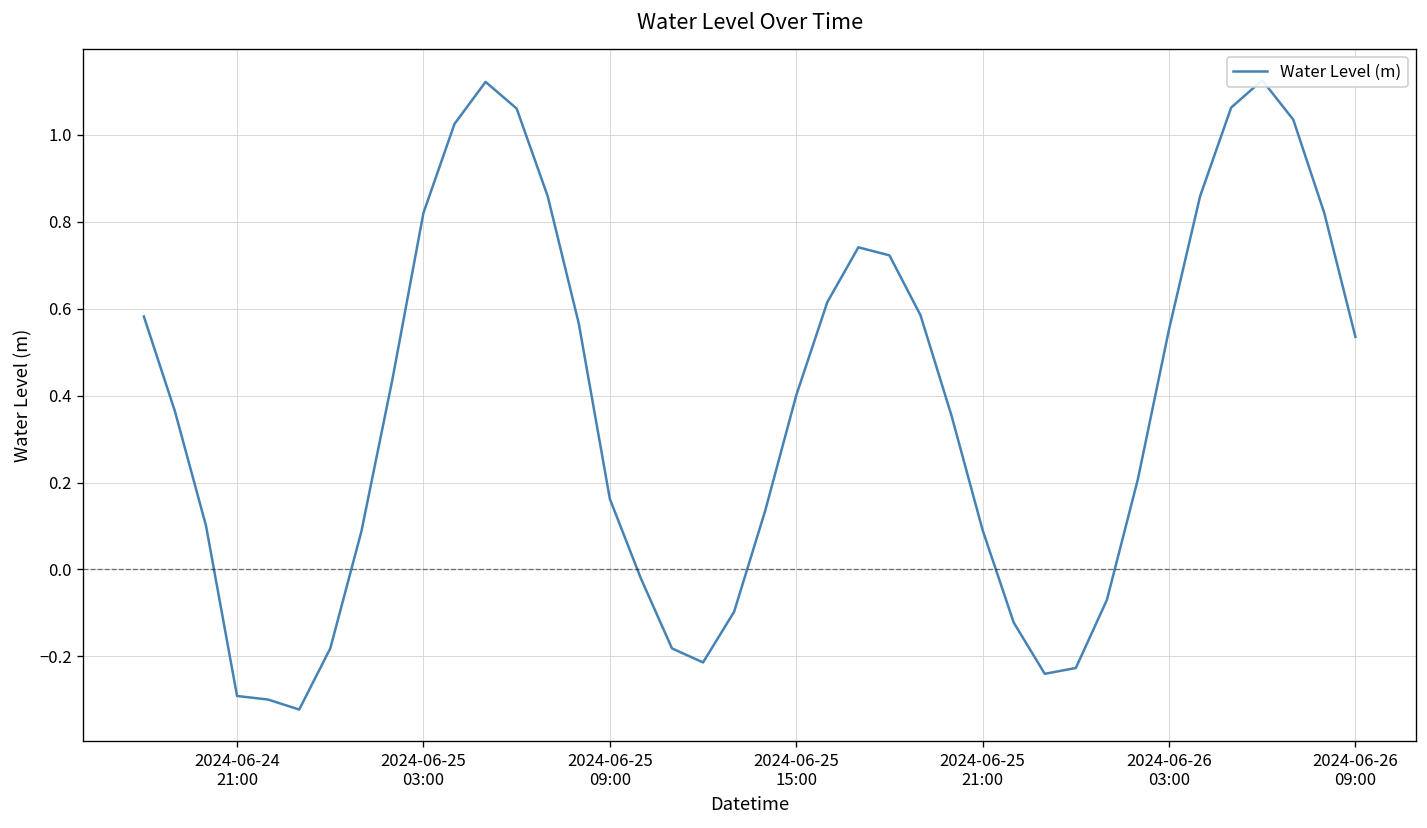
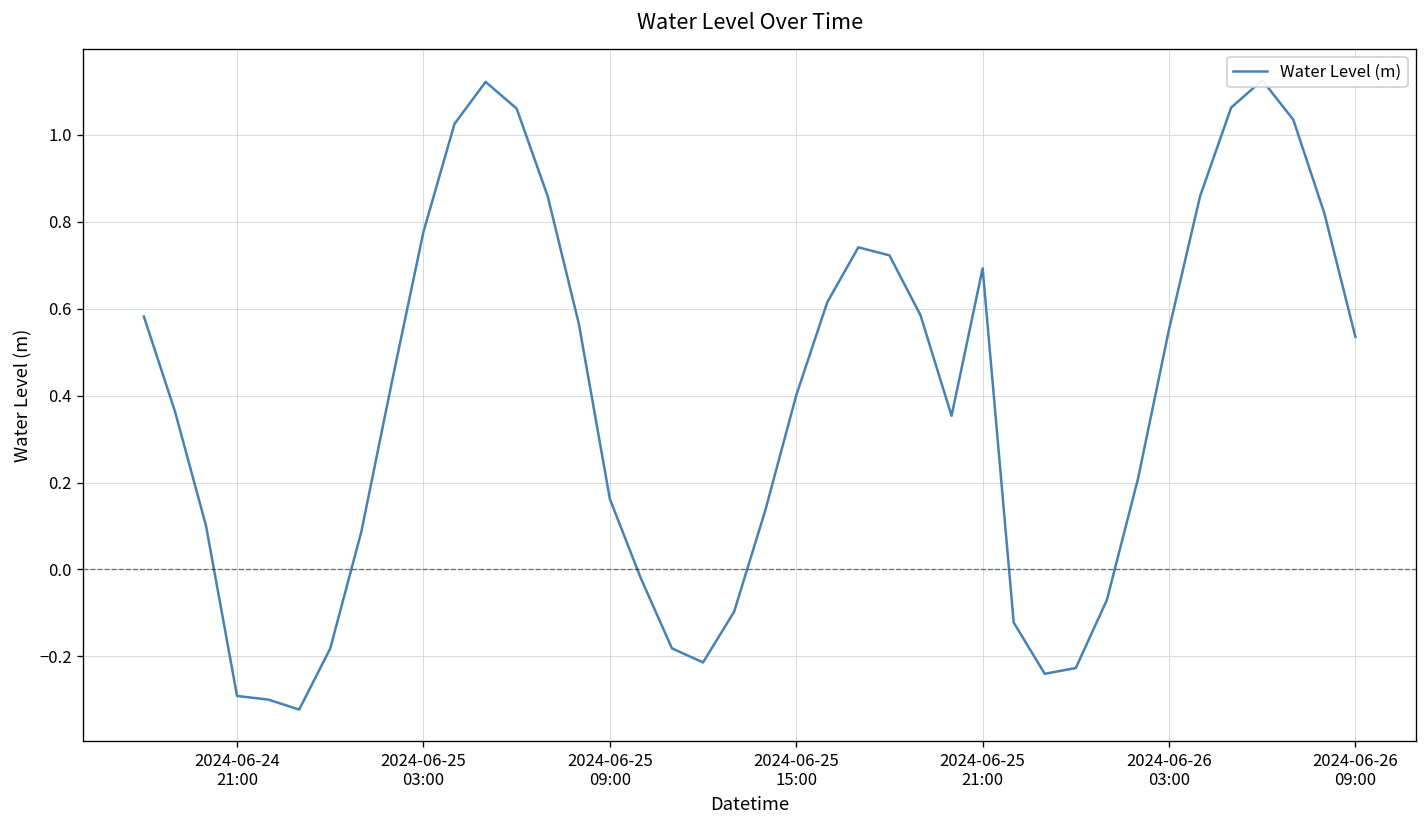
2024-06-25 03:00: 0.82 -> 0.78
2024-06-25 21:00: 0.09 -> 0.69
